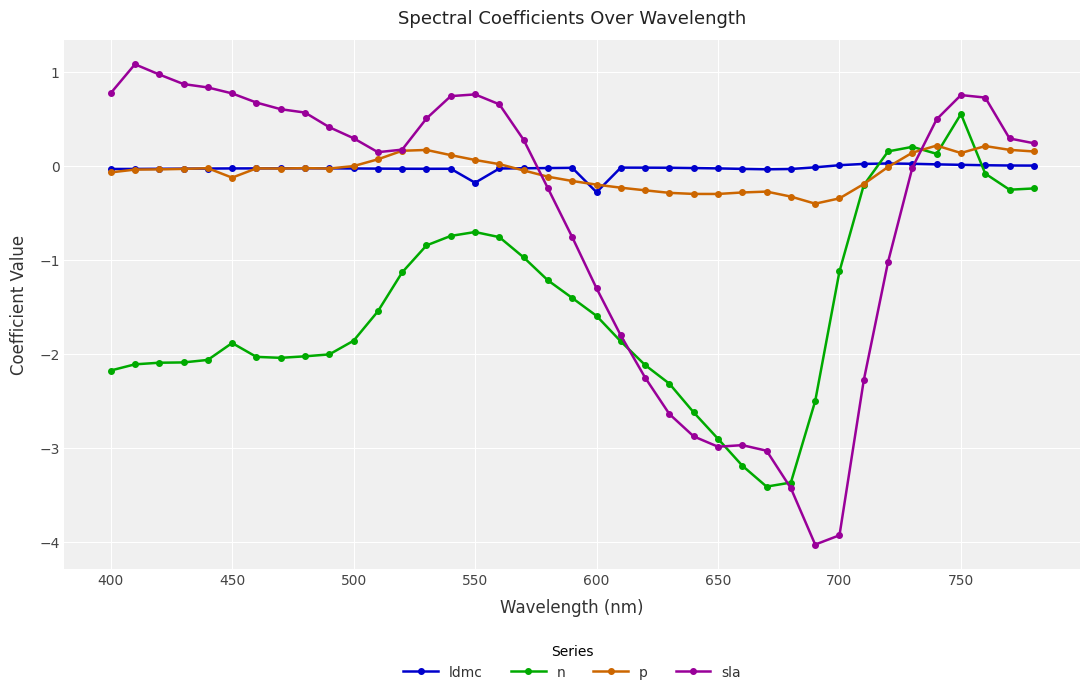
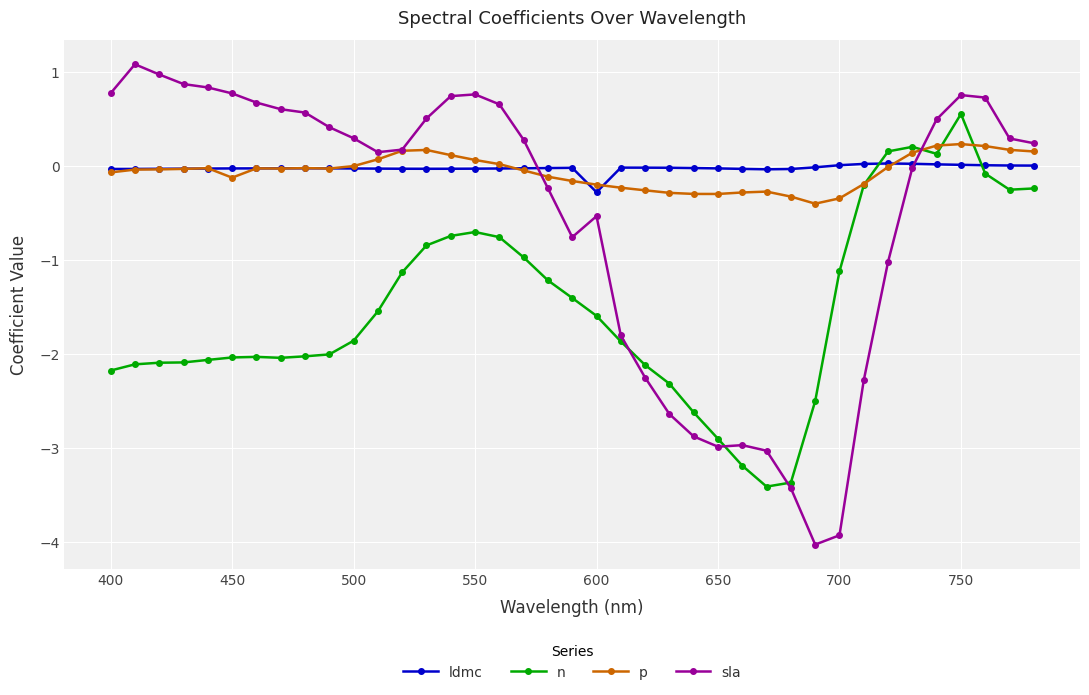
n, 450: -1.9 -> -2.0
ldmc, 550: -0.2 -> 0.0
sla, 600: -1.3 -> -0.5
p, 750: 0.1 -> 0.2
